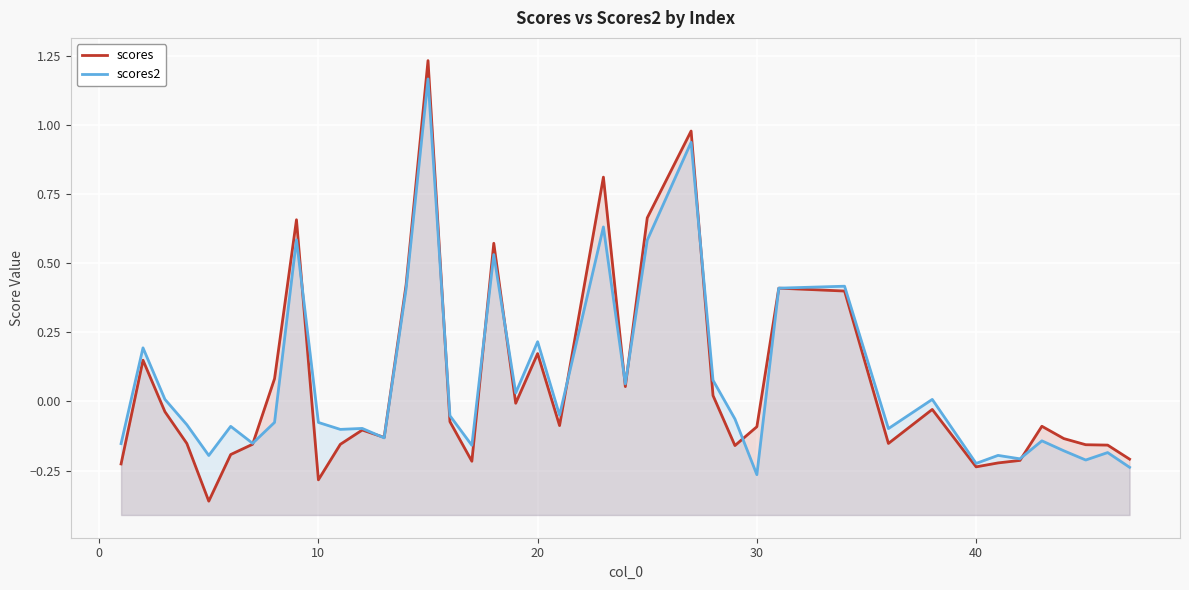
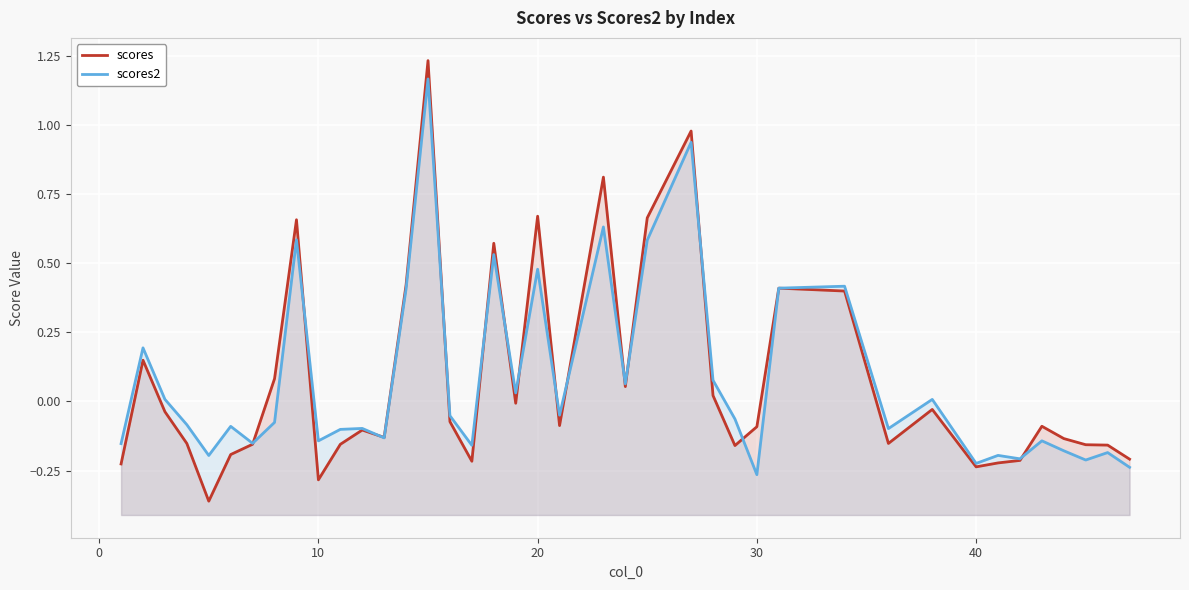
scores2, 10: -0.08 -> -0.14
scores, 20: 0.17 -> 0.67
scores2, 20: 0.22 -> 0.48
